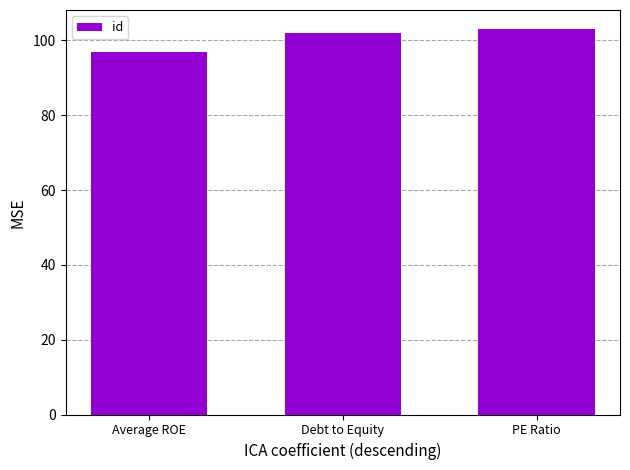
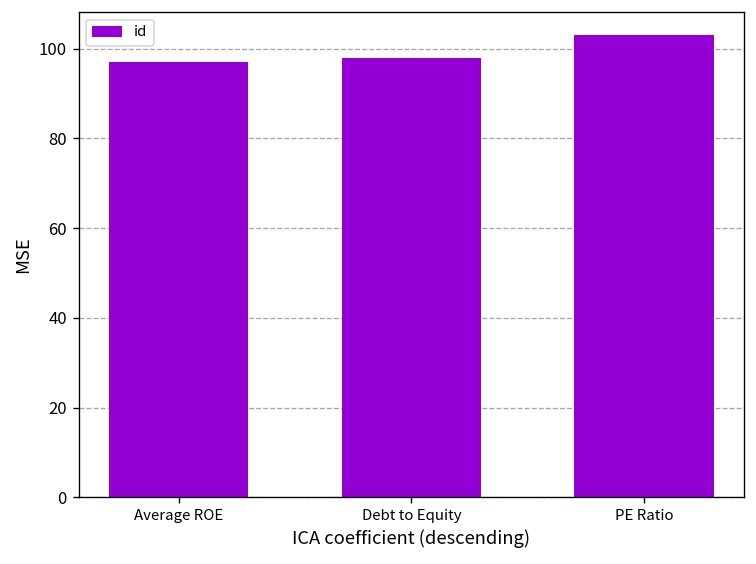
Debt to Equity: 102 -> 98
